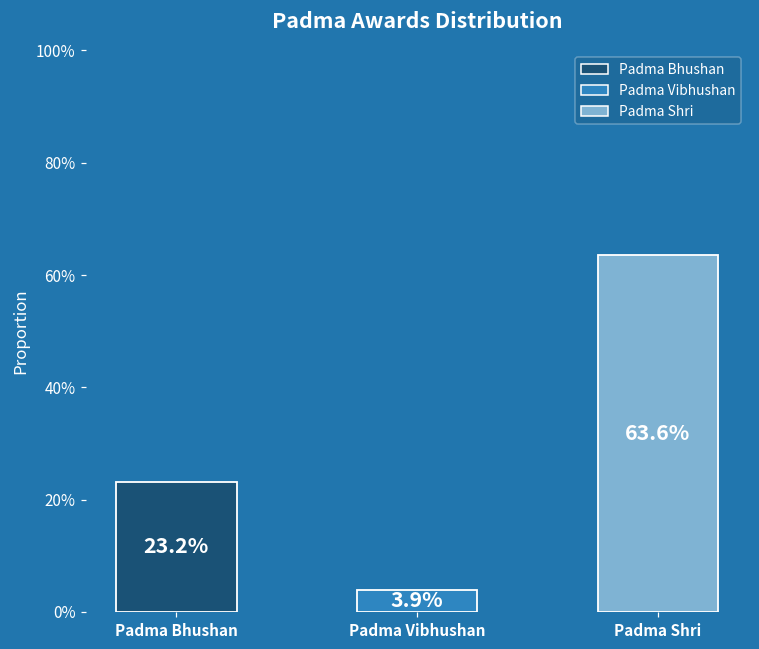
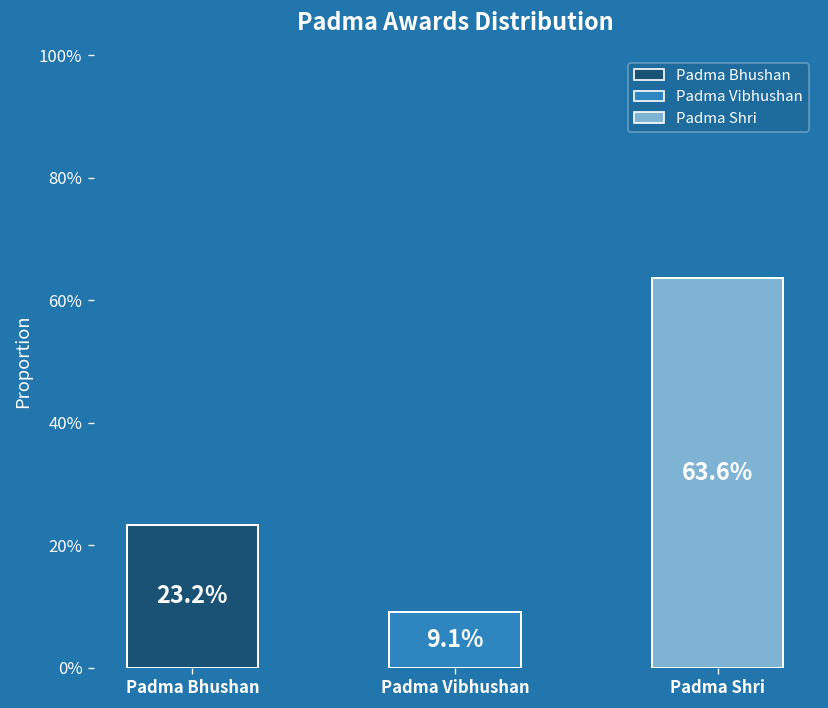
Padma Vibhushan: 3.9% -> 9.1%
